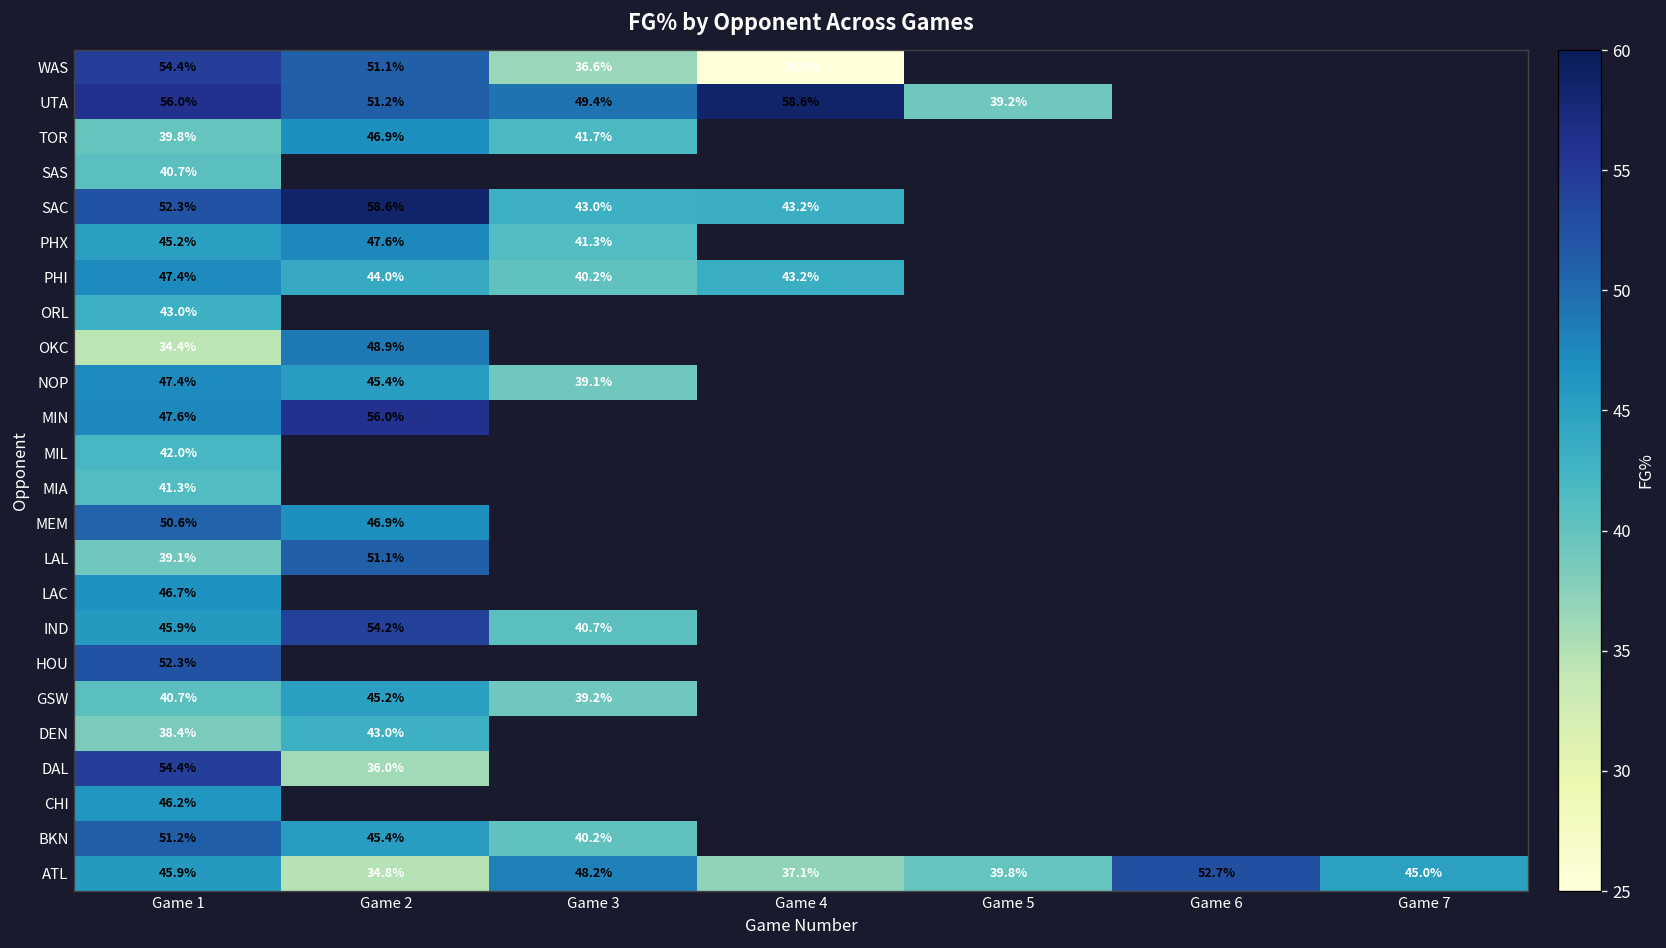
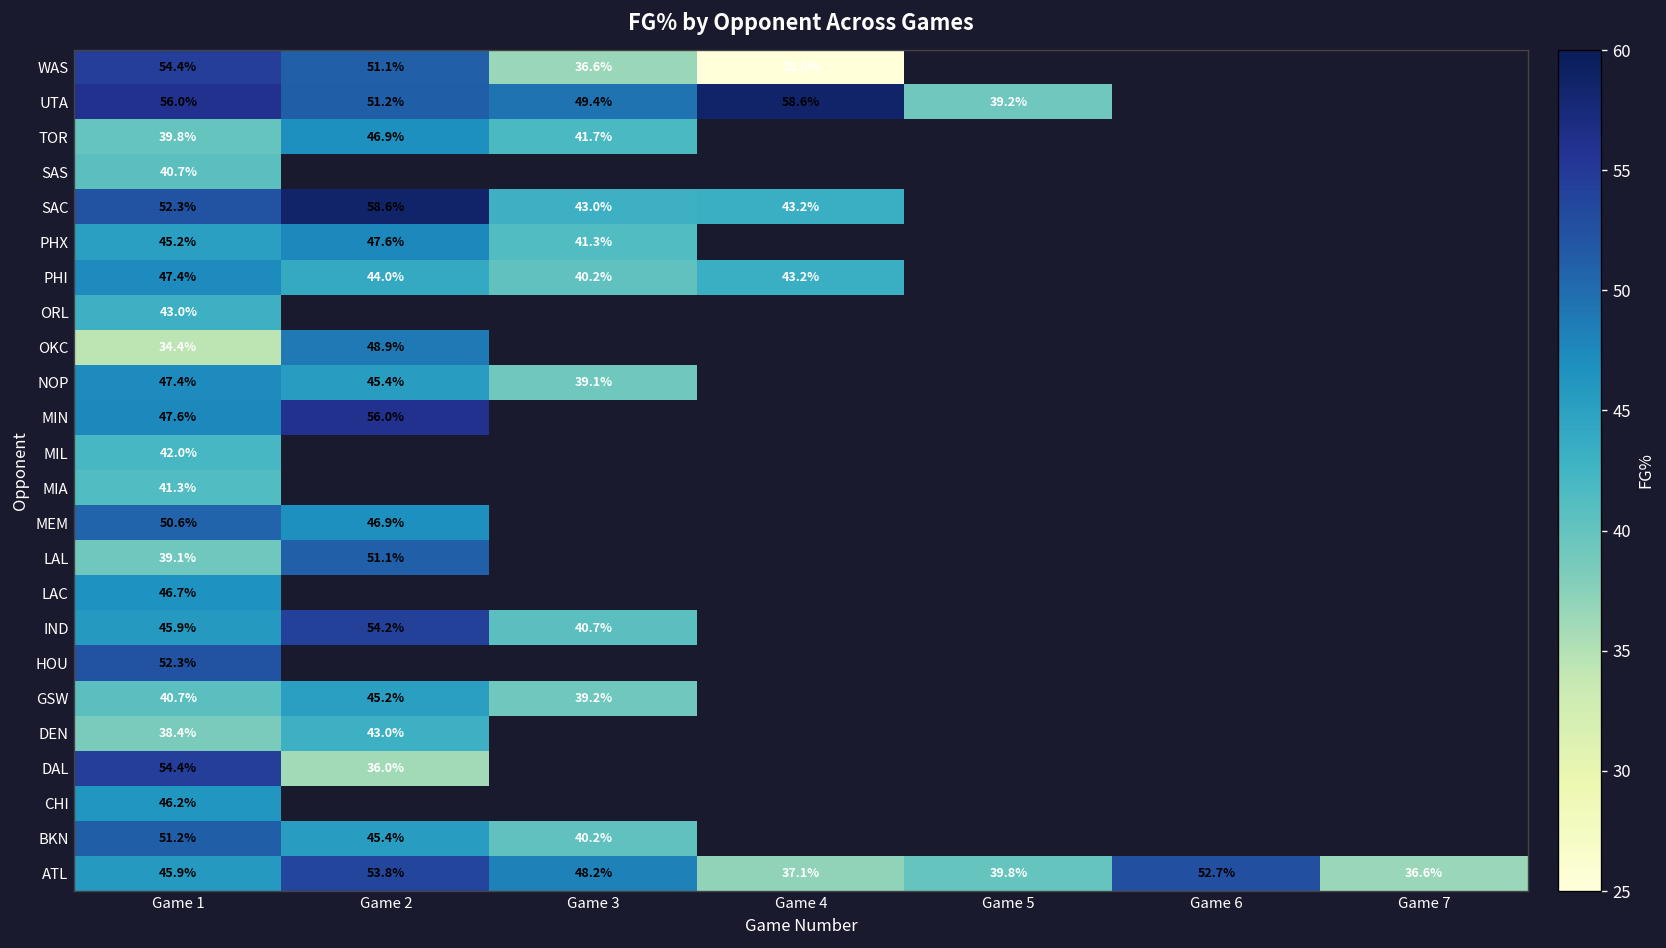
ATL, Game 2: 34.8% -> 53.8%
ATL, Game 7: 45.0% -> 36.6%
